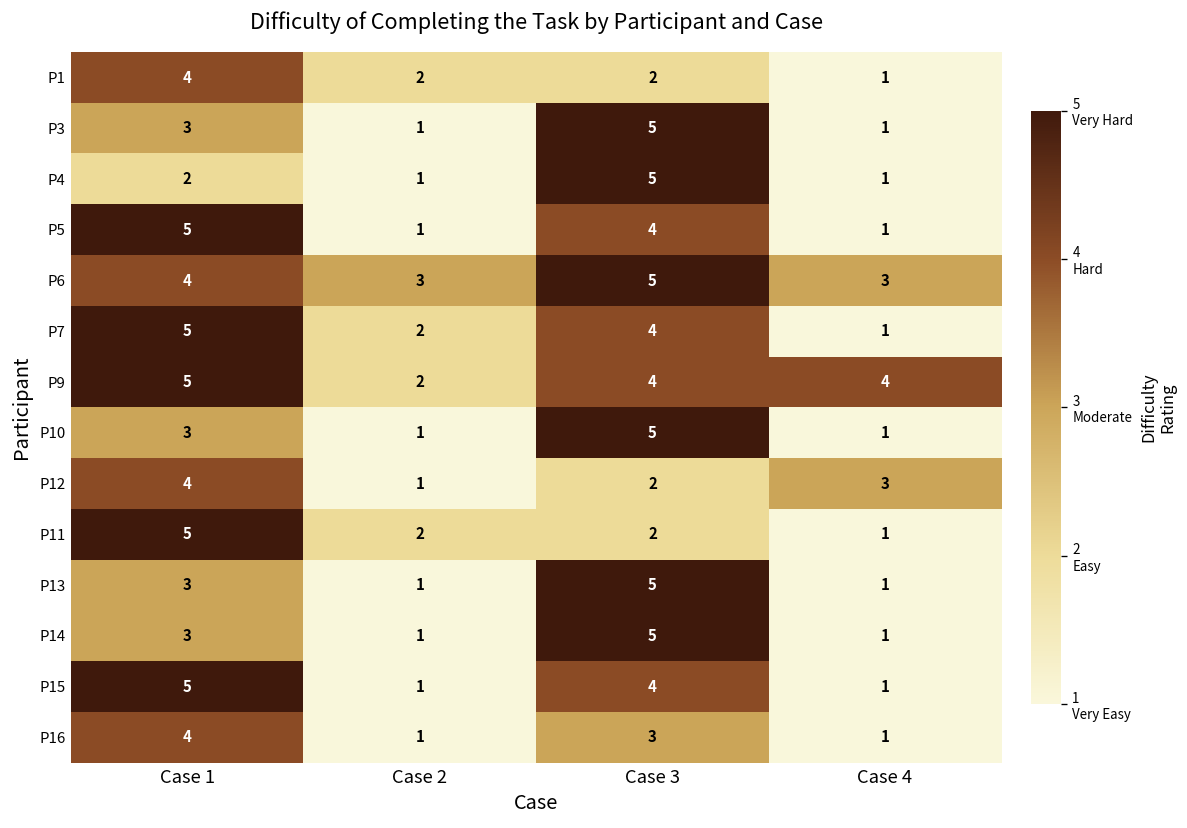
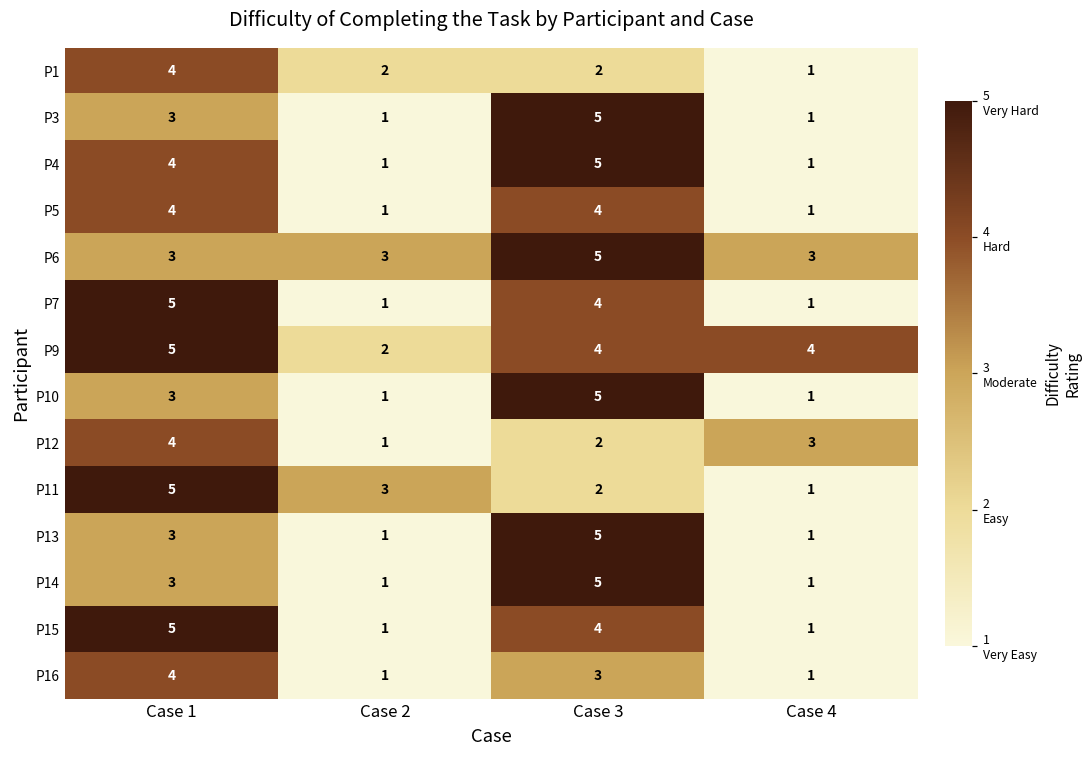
P4, Case 1: 2 -> 4
P5, Case 1: 5 -> 4
P6, Case 1: 4 -> 3
P7, Case 2: 2 -> 1
P11, Case 2: 2 -> 3
